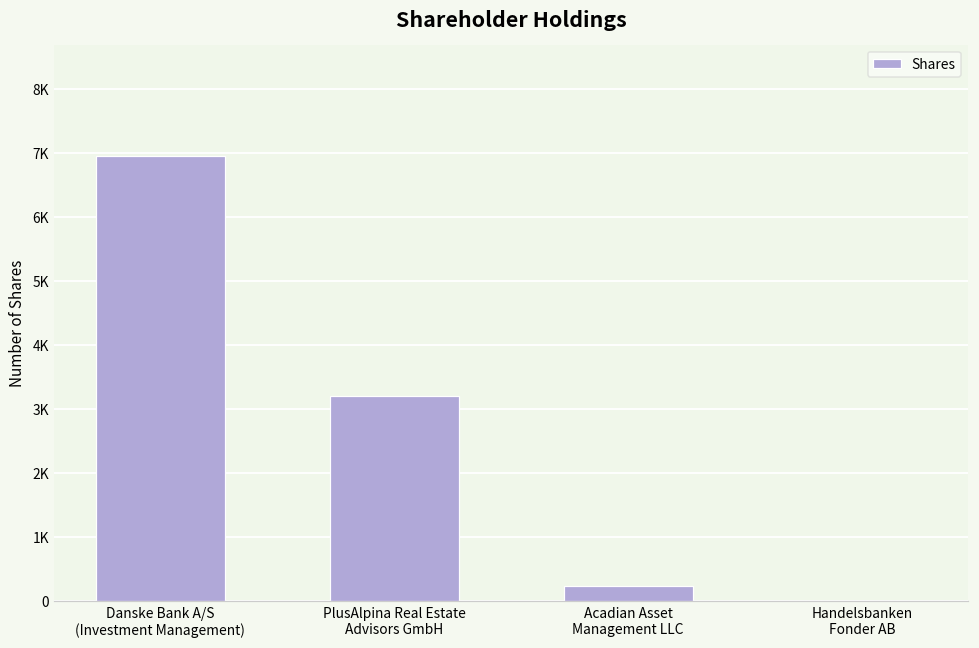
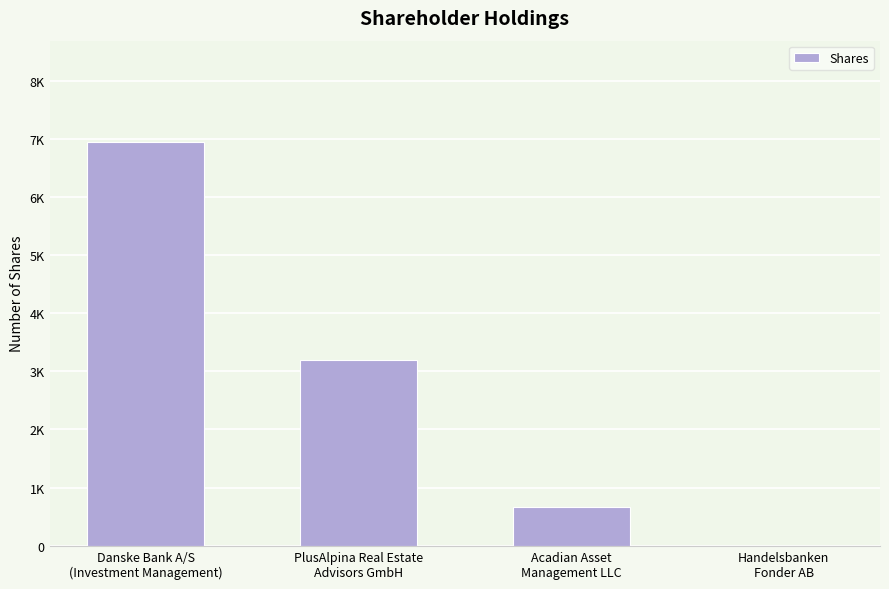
Acadian Asset Management LLC: 200 -> 700
